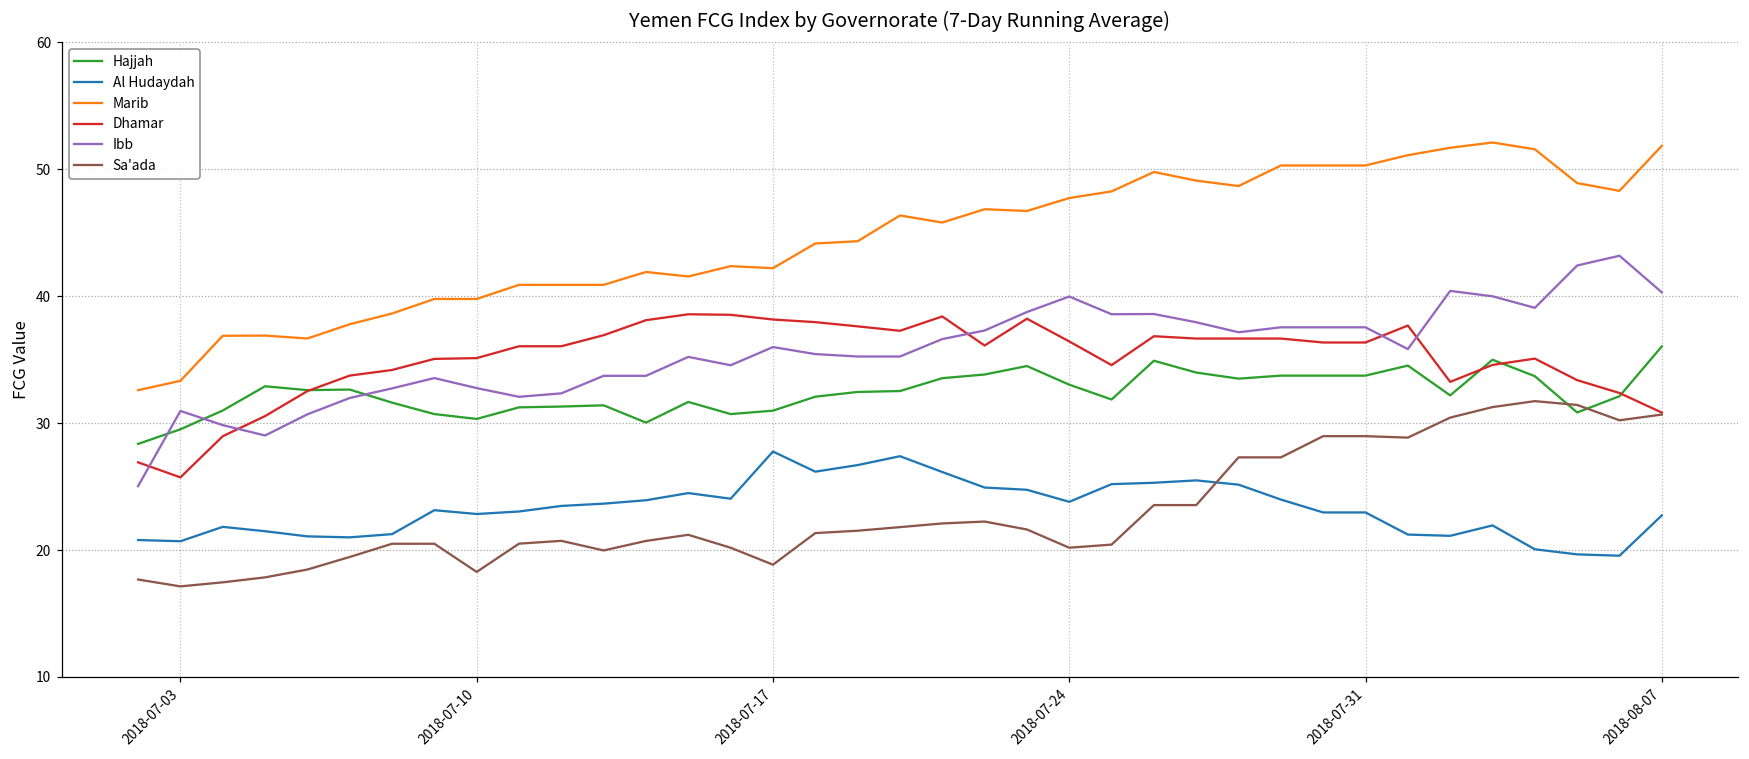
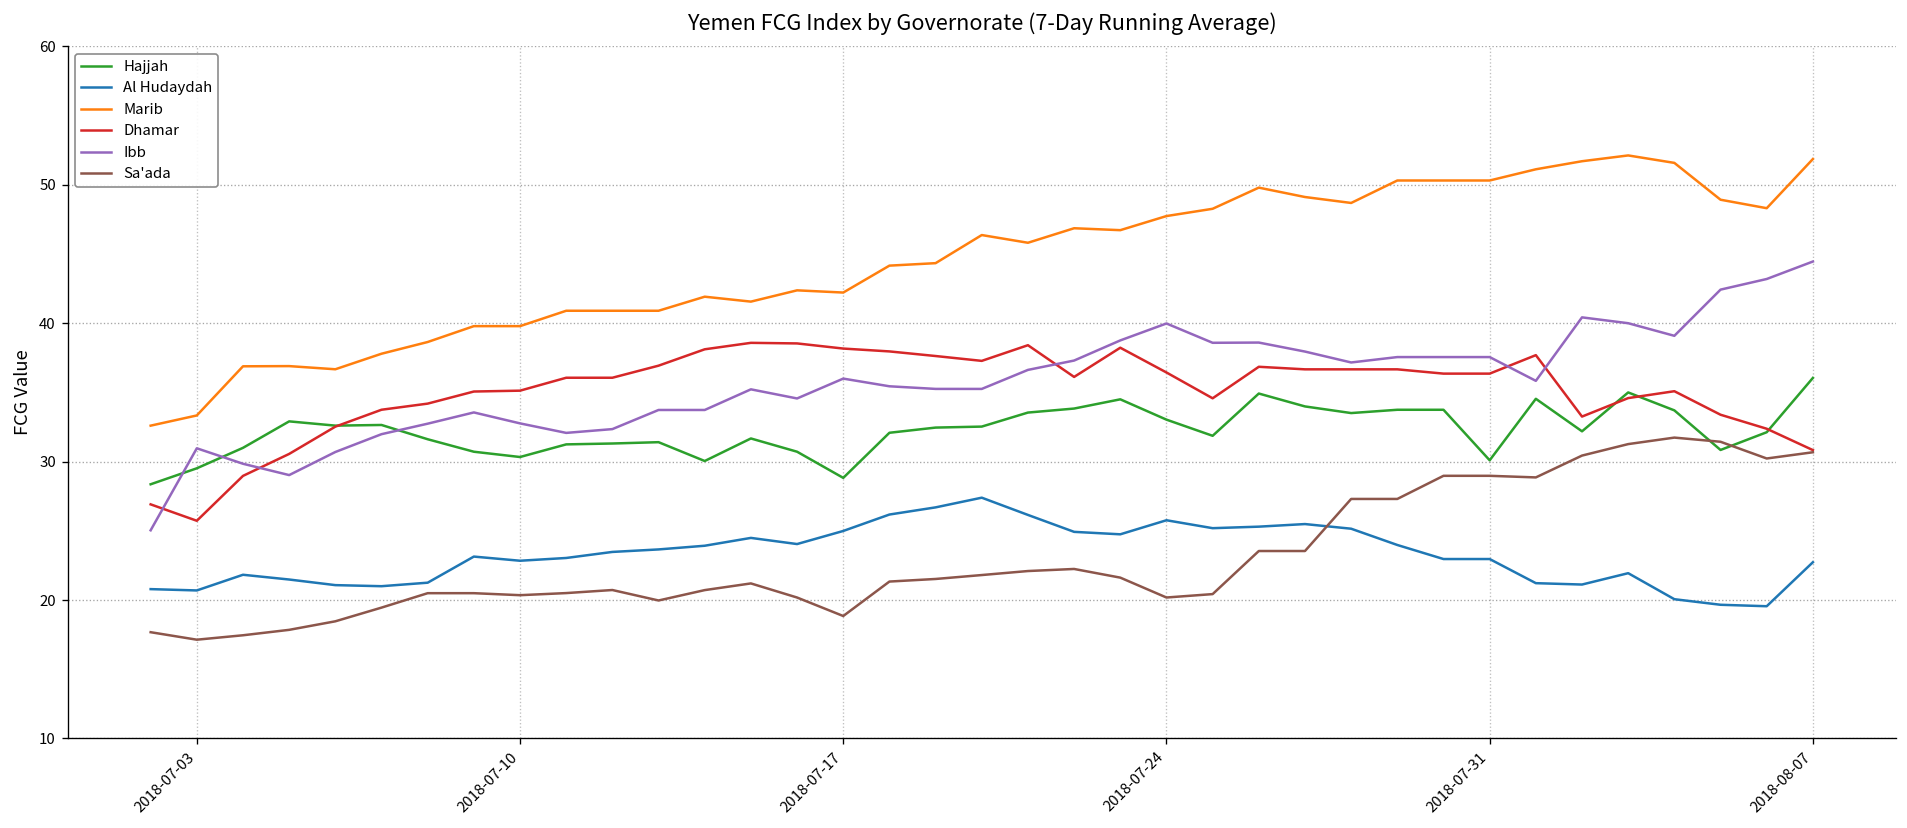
Sa'ada, 2018-07-10: 18.3 -> 20.3
Hajjah, 2018-07-17: 31.0 -> 28.8
Al Hudaydah, 2018-07-17: 27.8 -> 25.0
Al Hudaydah, 2018-07-24: 23.8 -> 25.8
Hajjah, 2018-07-31: 33.7 -> 30.1
Ibb, 2018-08-07: 40.3 -> 44.5
